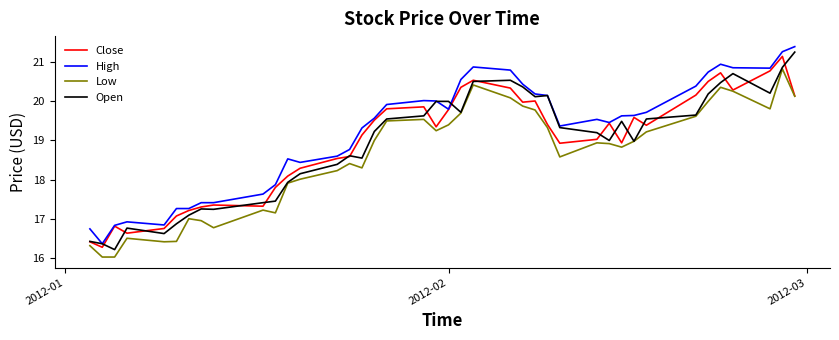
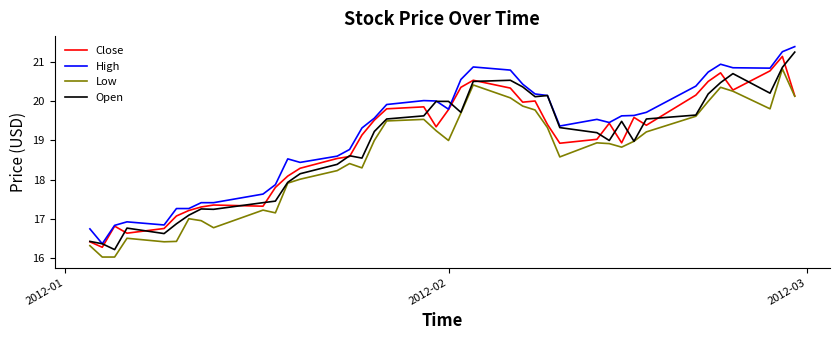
Low, 2012-02: 19.4 -> 19.0
